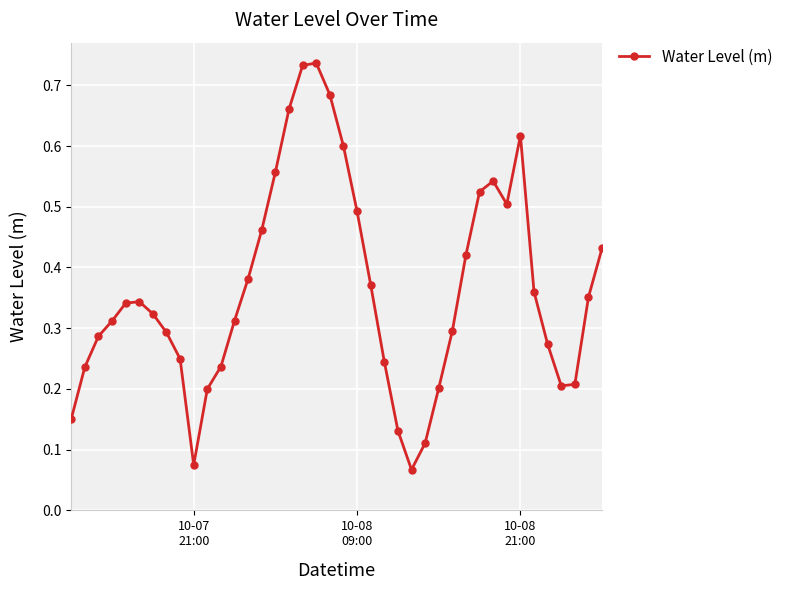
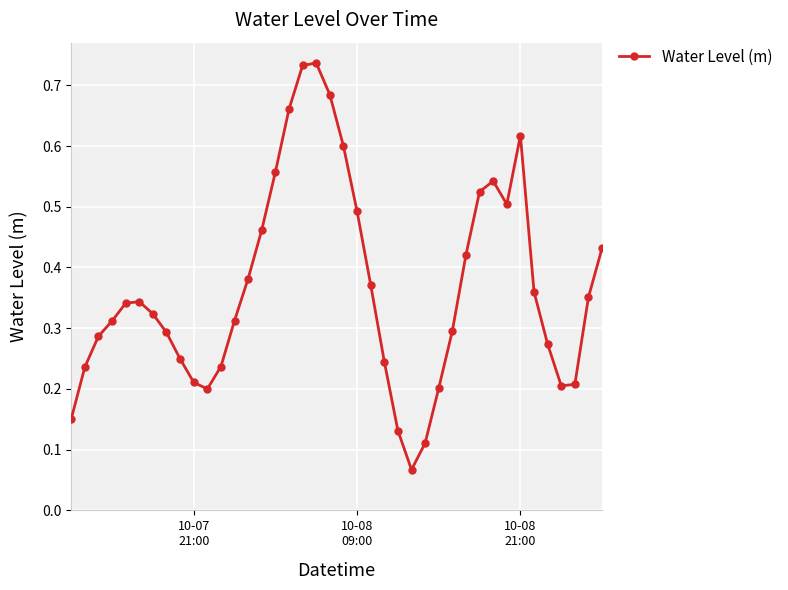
10-07 21:00: 0.07 -> 0.21
